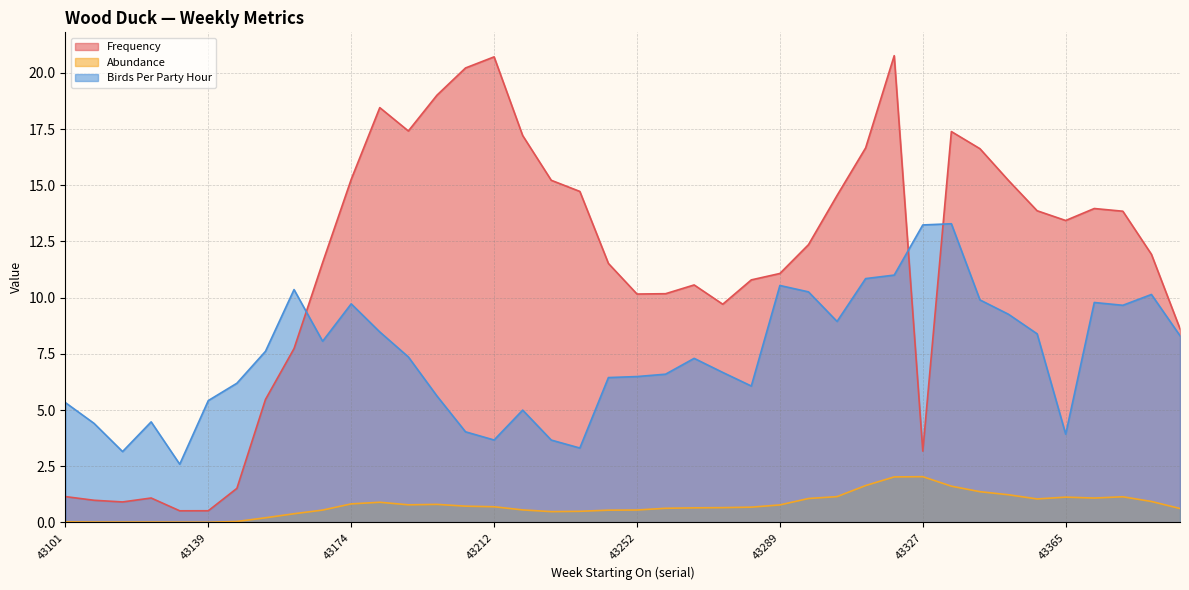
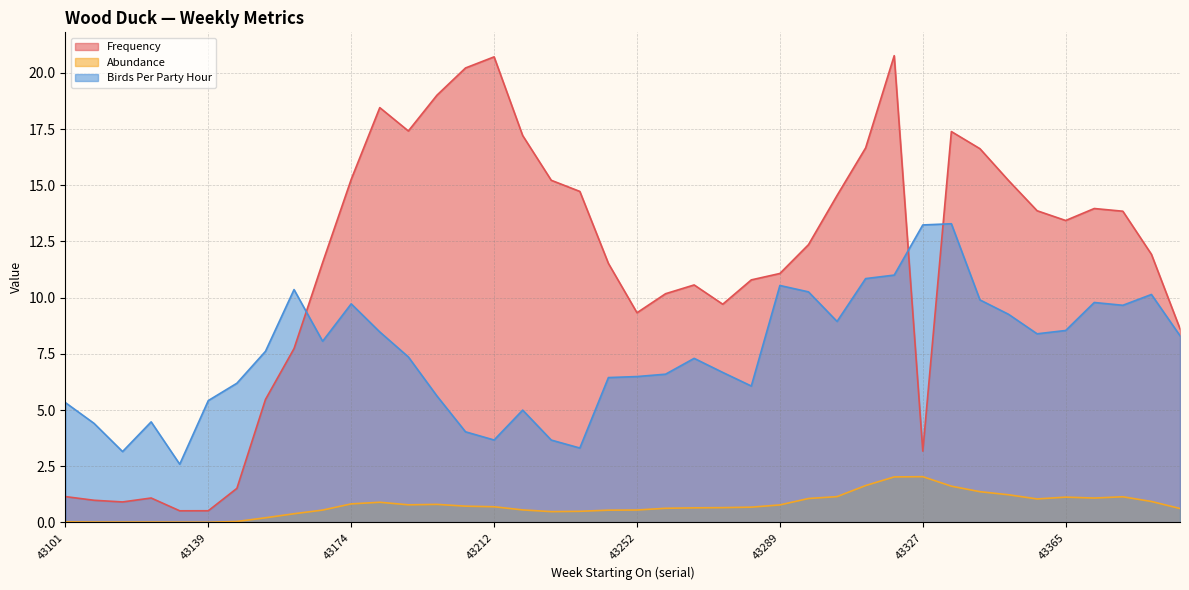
Frequency, 43252: 10.2 -> 9.3
Birds Per Party Hour, 43365: 3.9 -> 8.5
